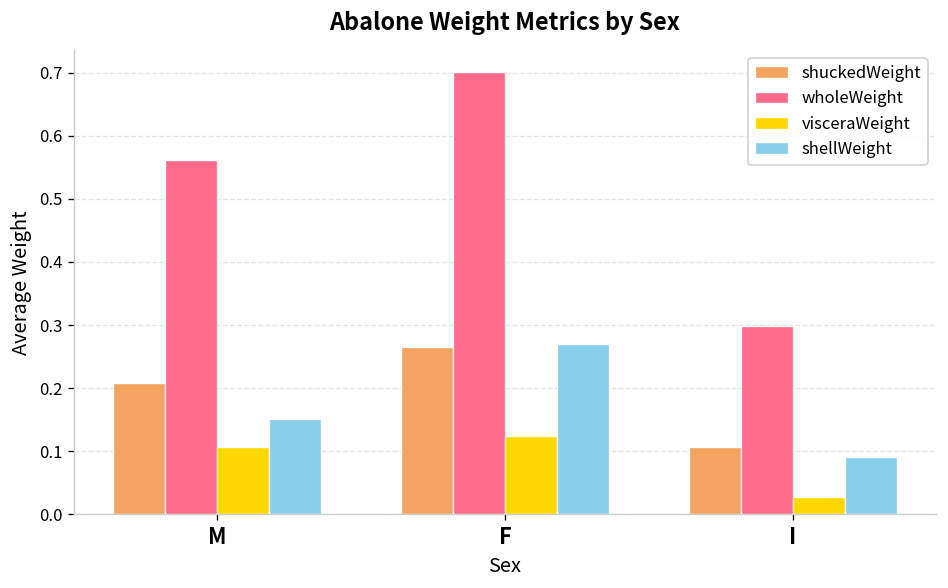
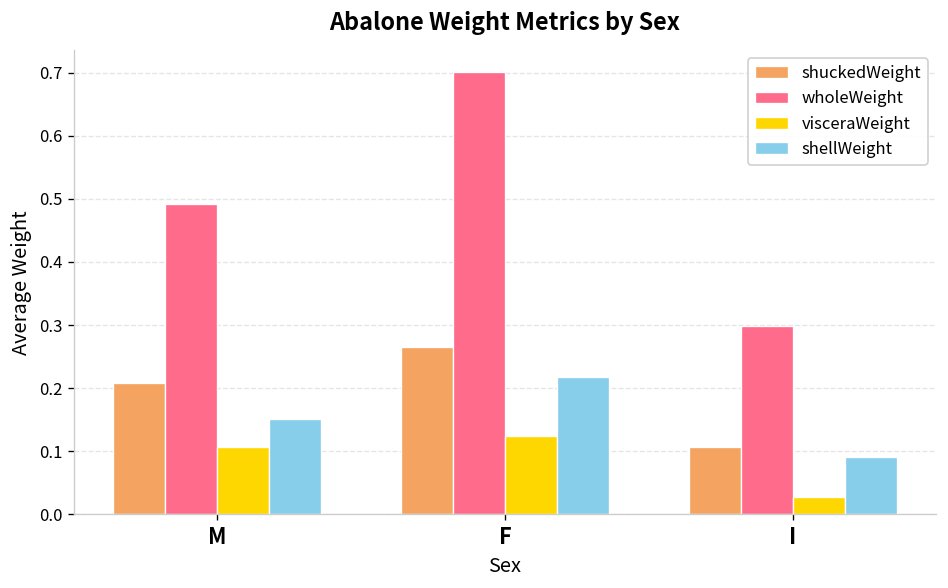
wholeWeight, M: 0.56 -> 0.49
shellWeight, F: 0.27 -> 0.22
